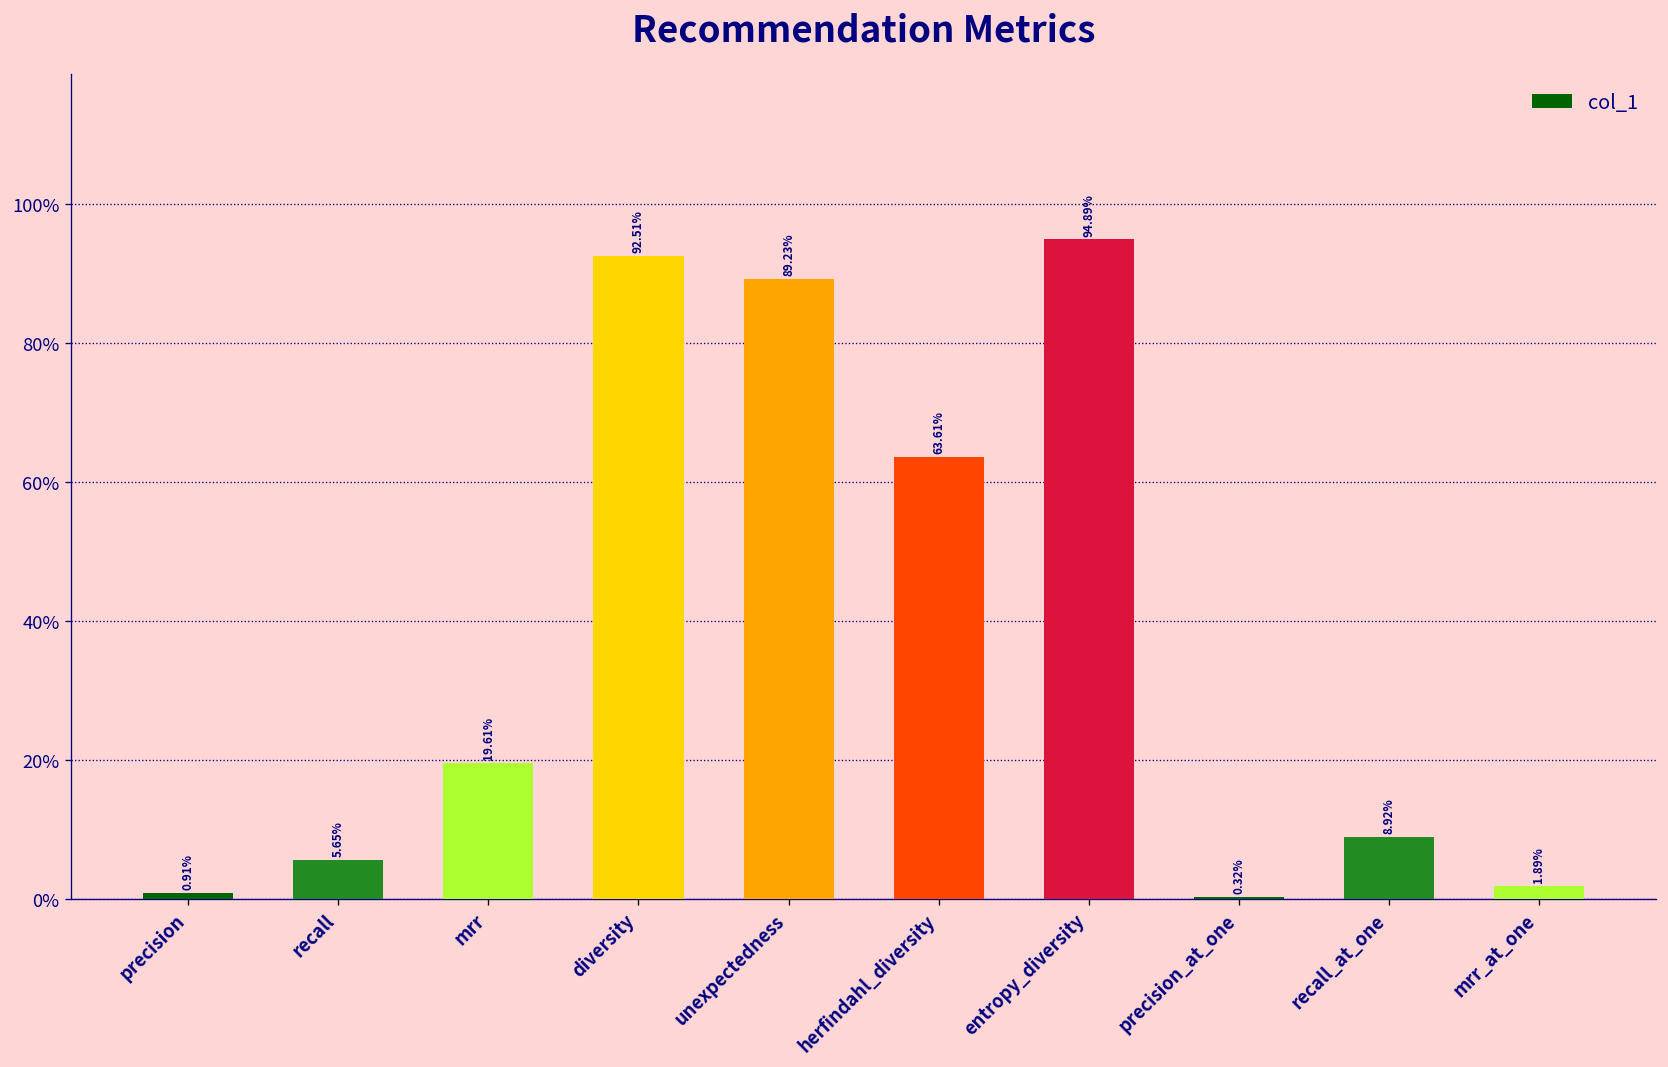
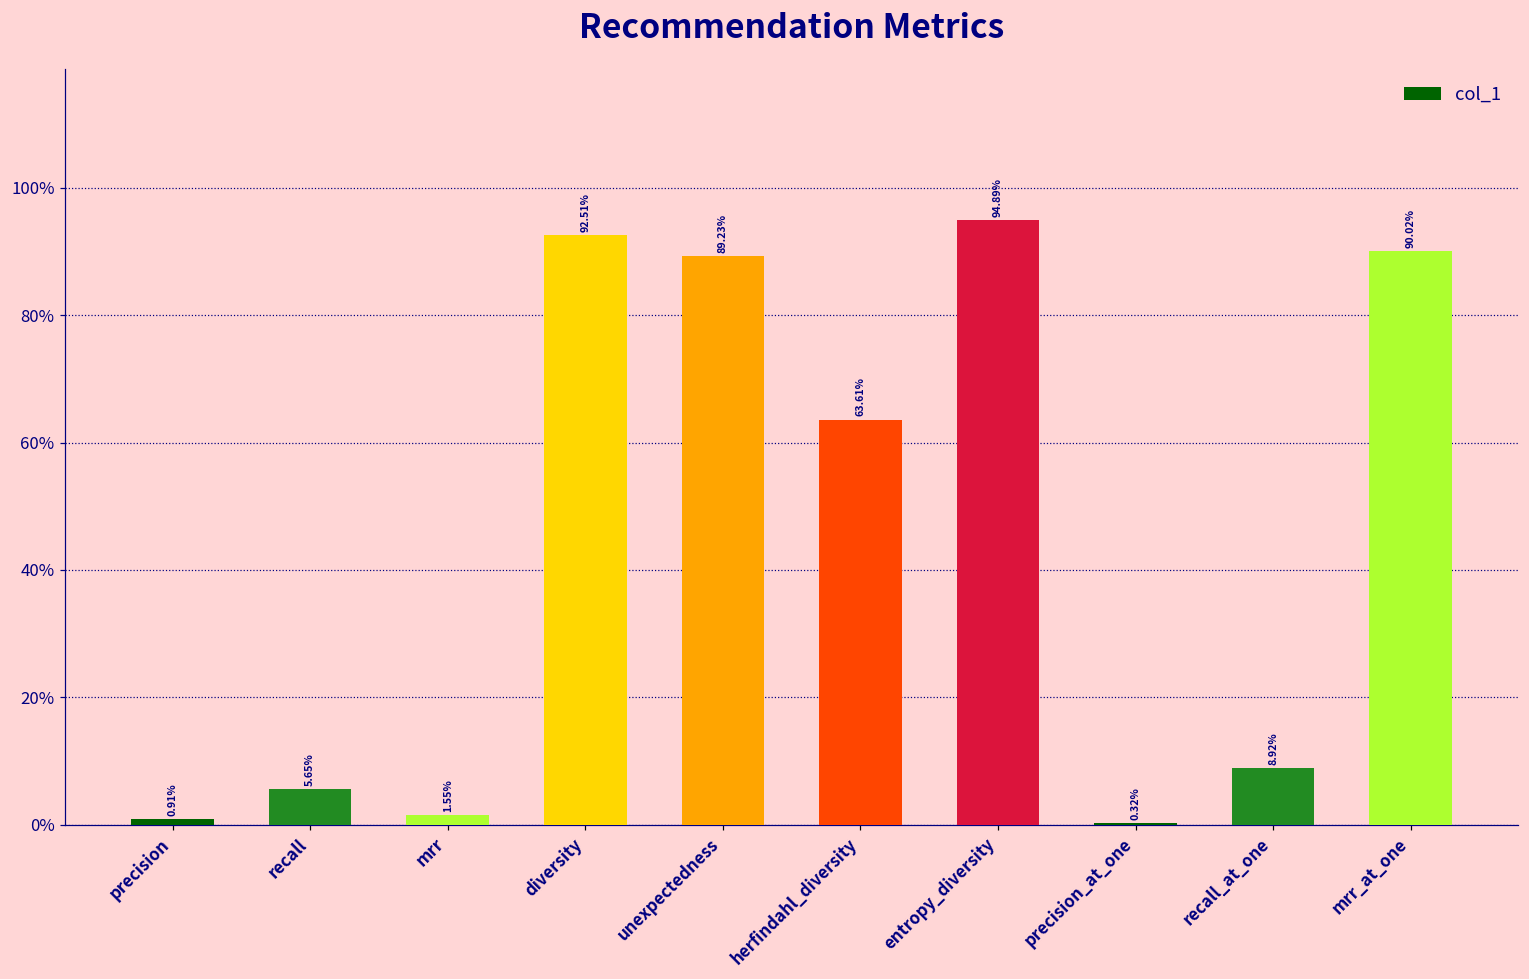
mrr: 19.61% -> 1.55%
mrr_at_one: 1.89% -> 90.02%
